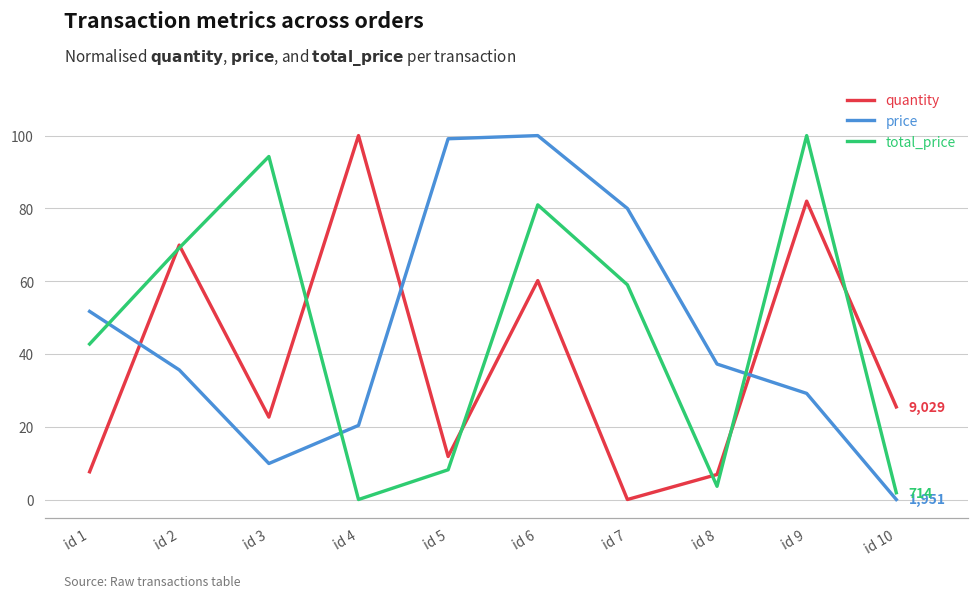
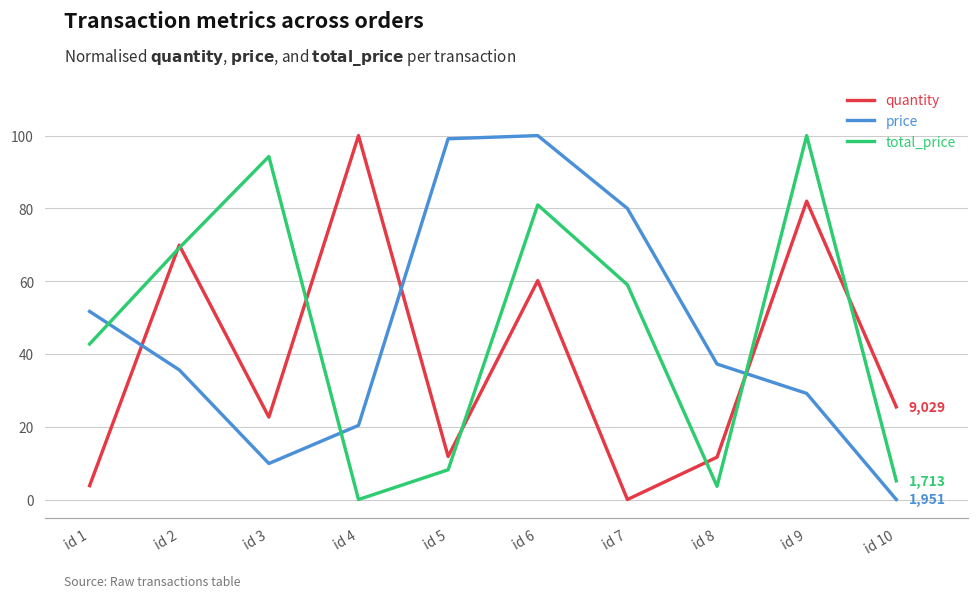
quantity, id 1: 8 -> 4
quantity, id 8: 7 -> 12
total_price, id 10: 714 -> 1,713
